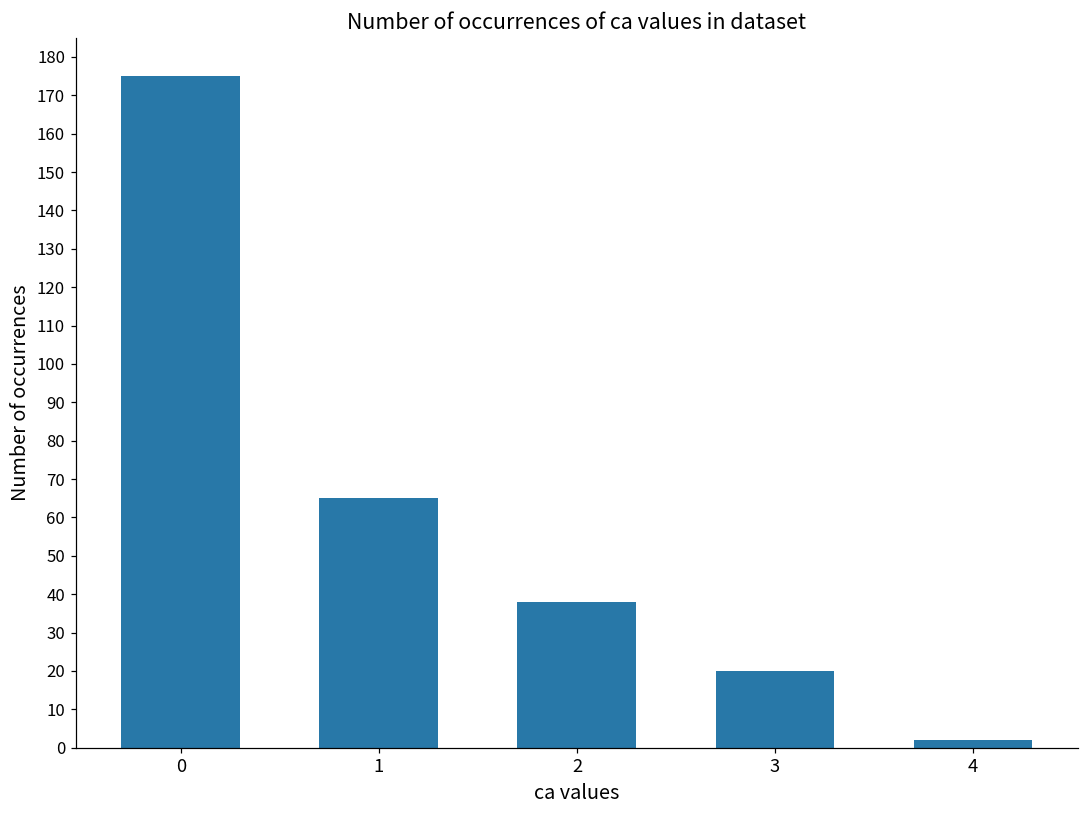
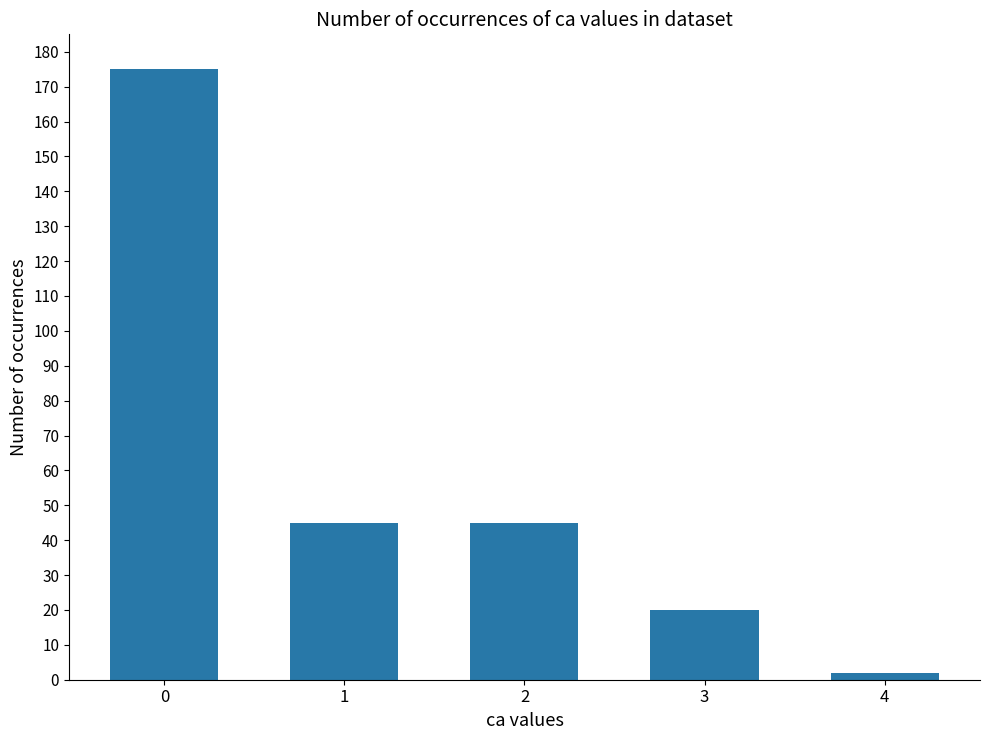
1: 65 -> 45
2: 38 -> 45
